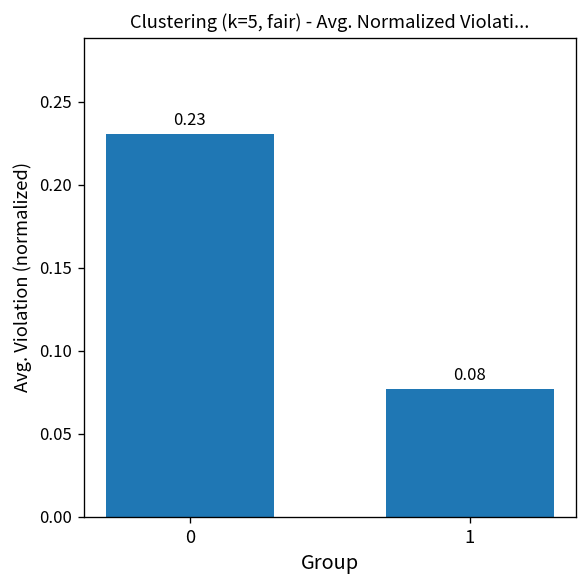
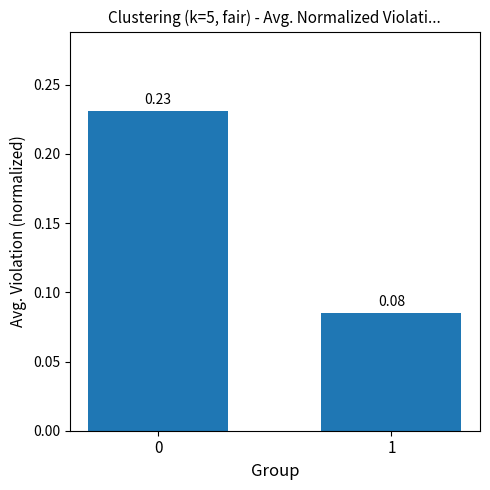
1: 0.077 -> 0.085
